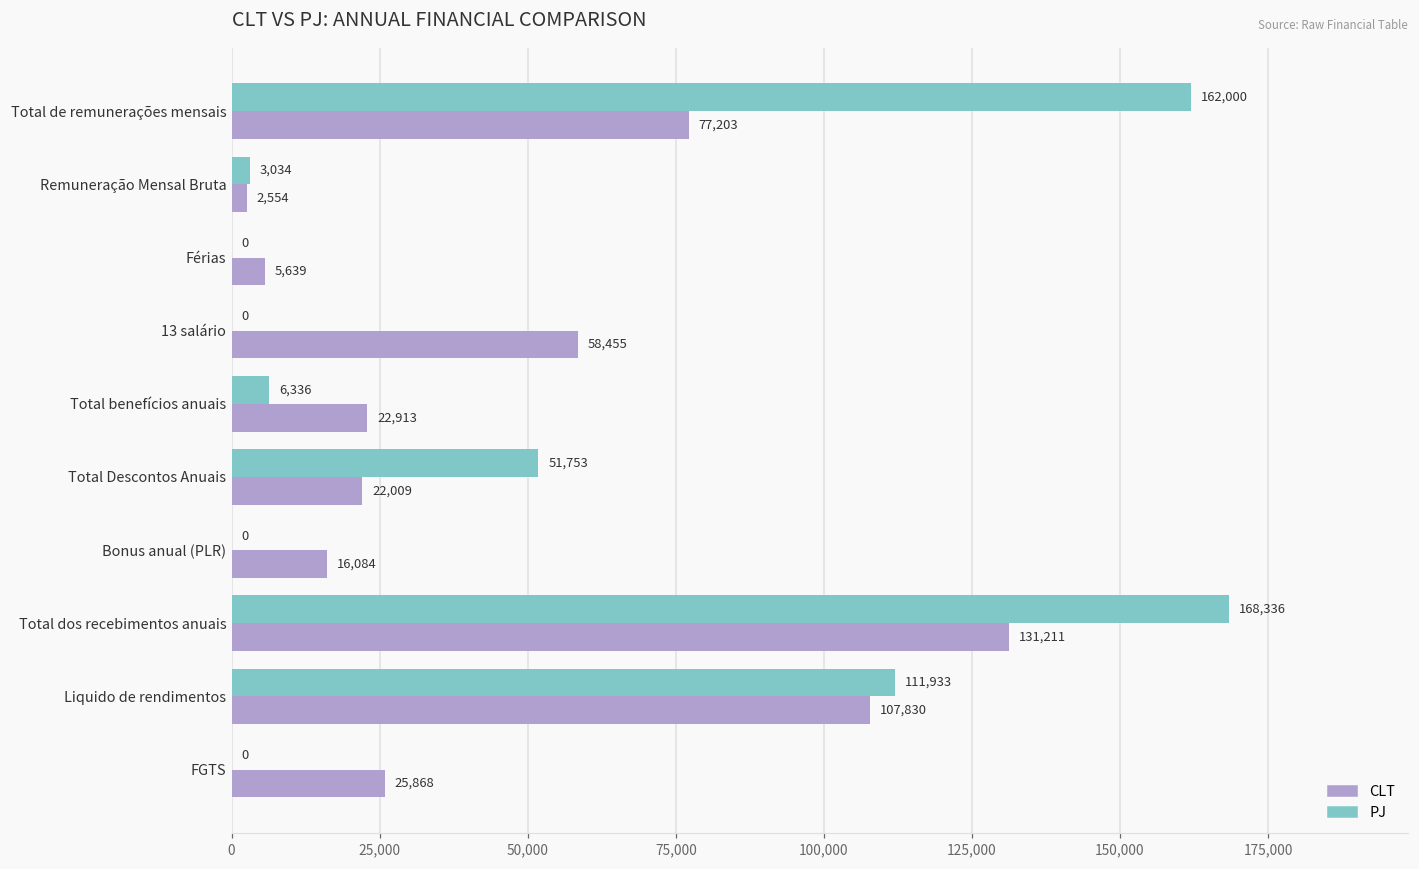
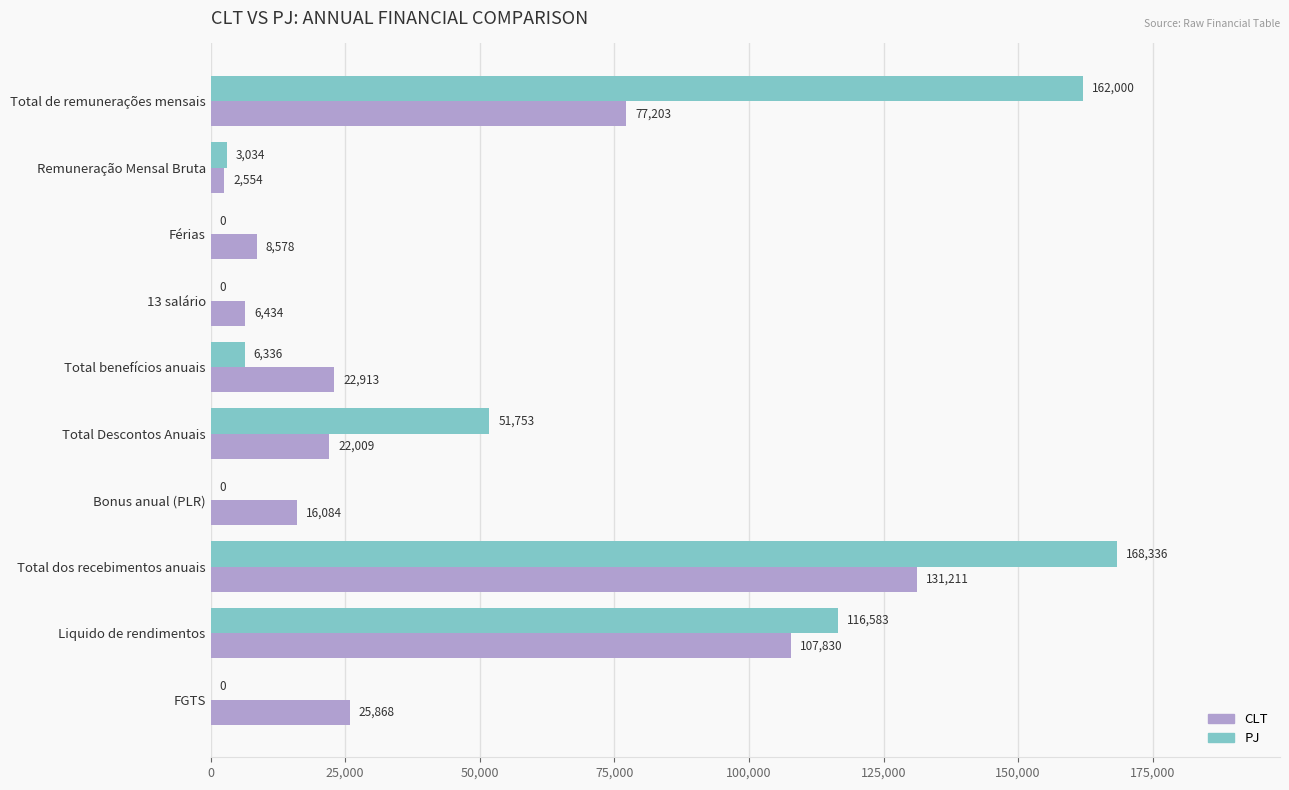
CLT, Férias: 5,639 -> 8,578
CLT, 13 salário: 58,455 -> 6,434
PJ, Liquido de rendimentos: 111,933 -> 116,583
